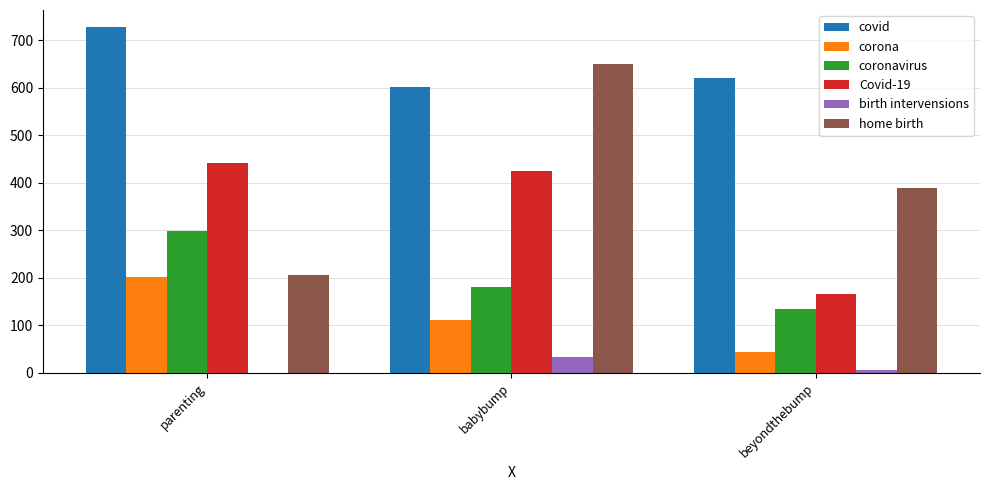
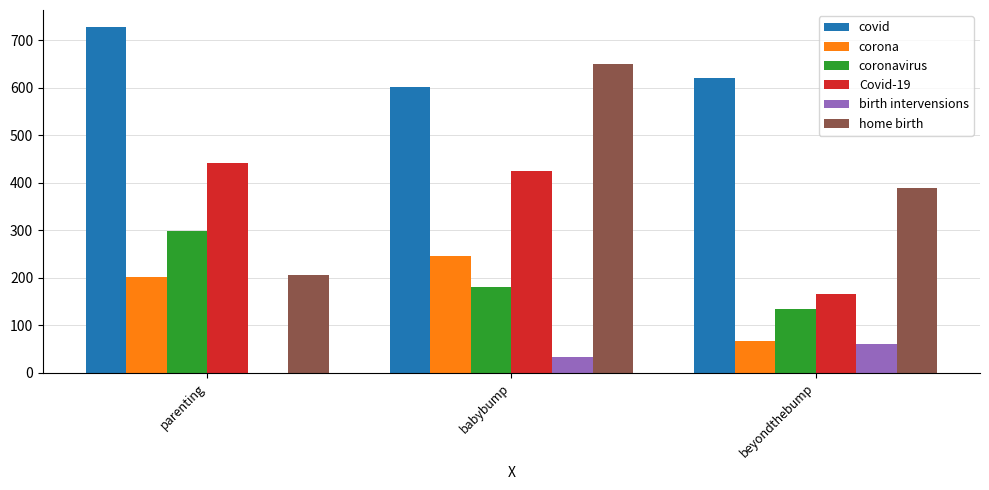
corona, babybump: 110 -> 250
corona, beyondthebump: 40 -> 70
birth intervensions, beyondthebump: 10 -> 60
